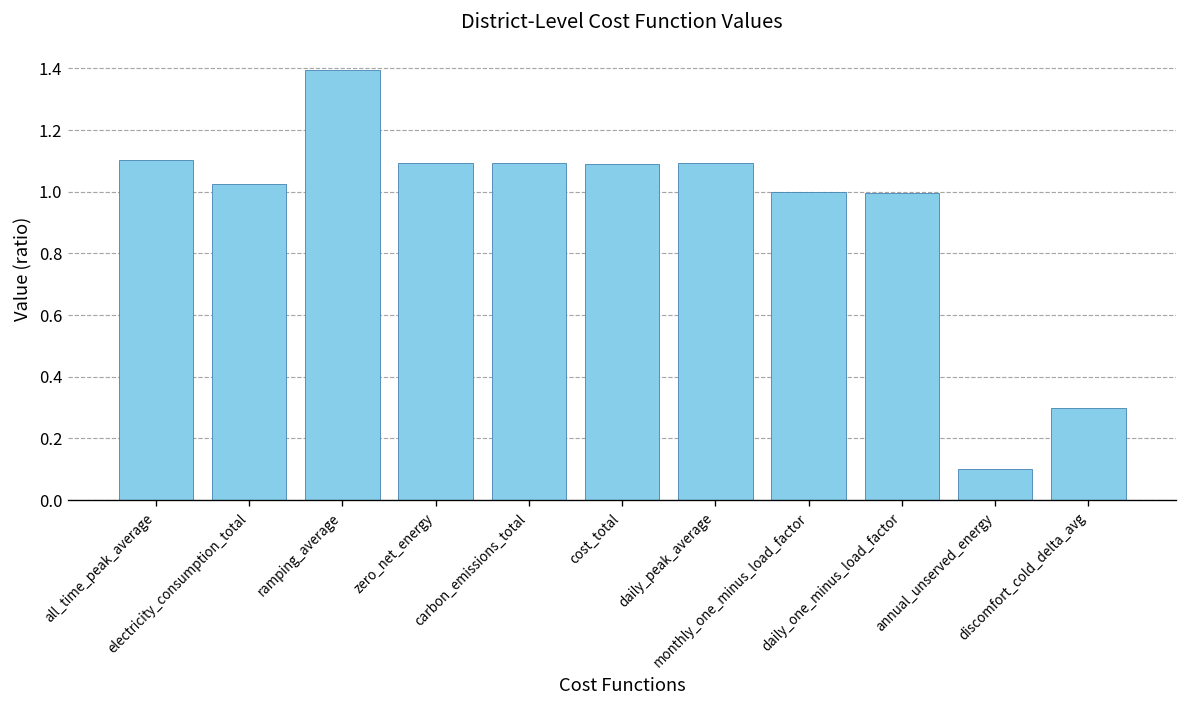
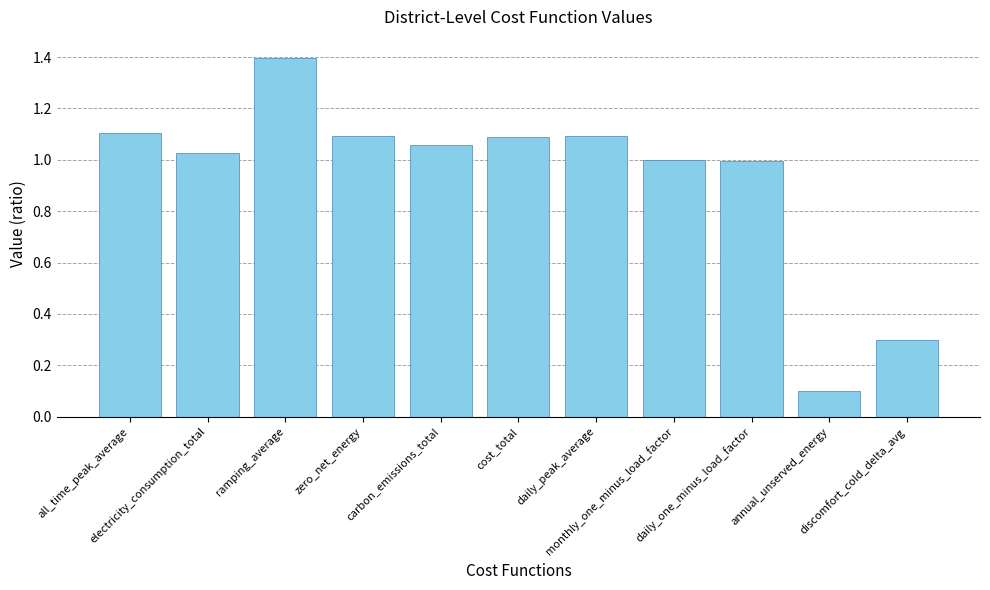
carbon_emissions_total: 1.09 -> 1.06
